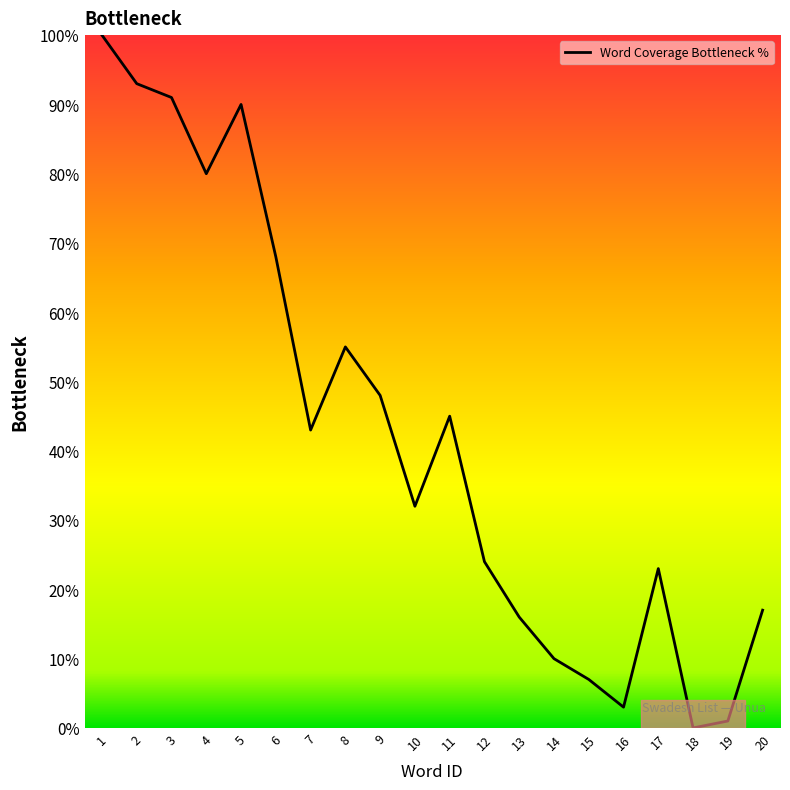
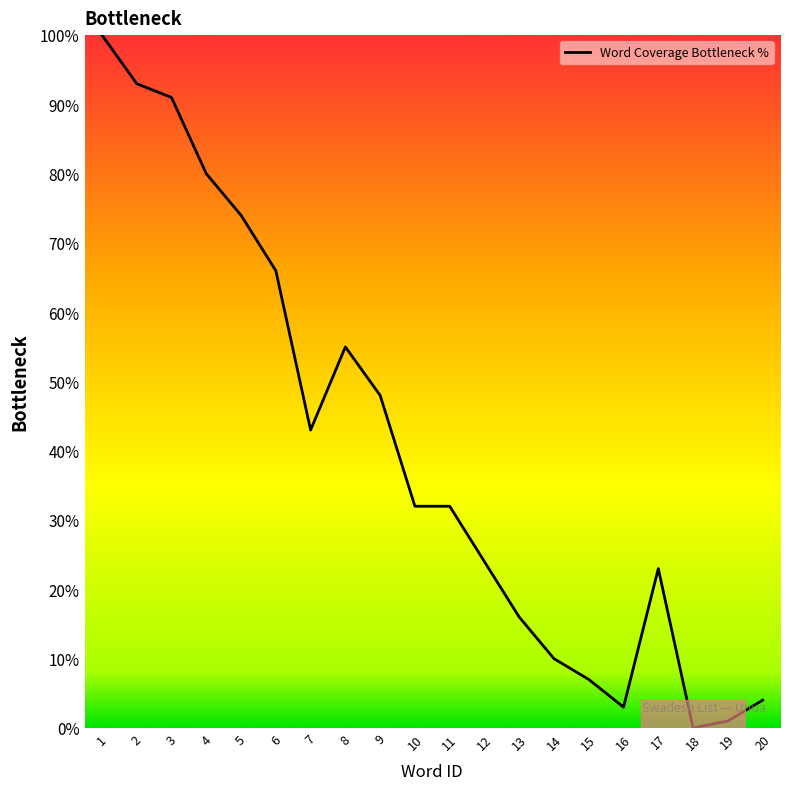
5: 90% -> 74%
6: 68% -> 66%
11: 45% -> 32%
20: 17% -> 4%
